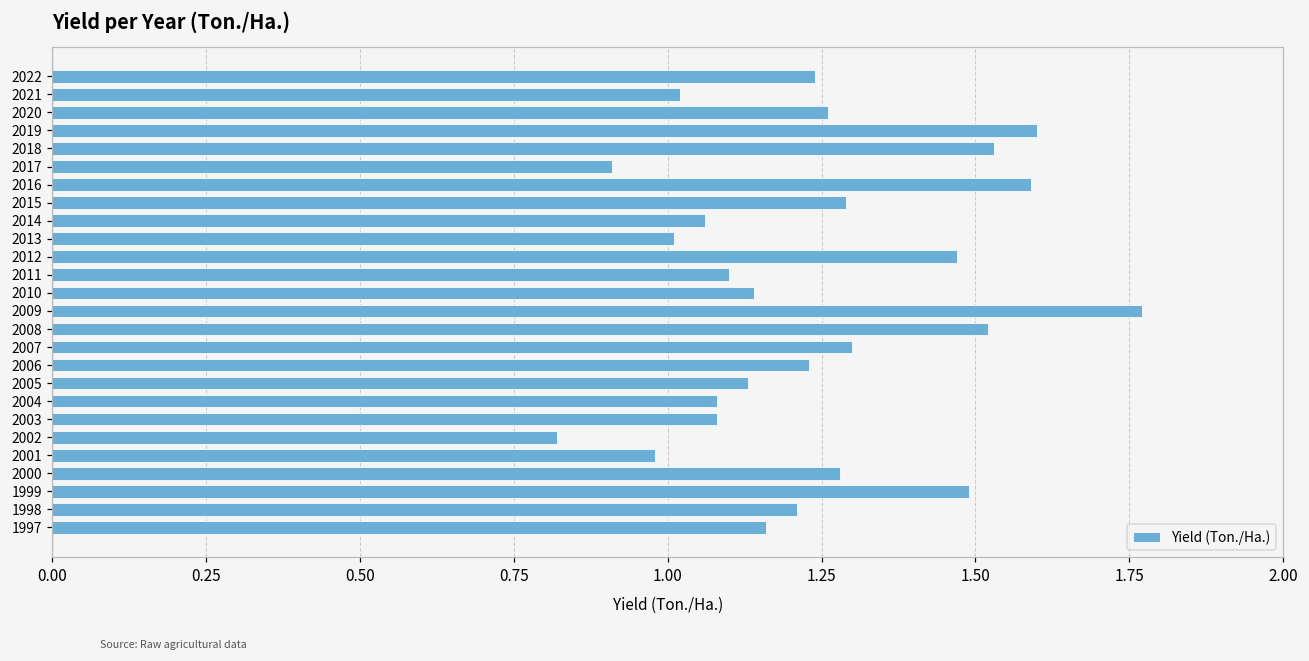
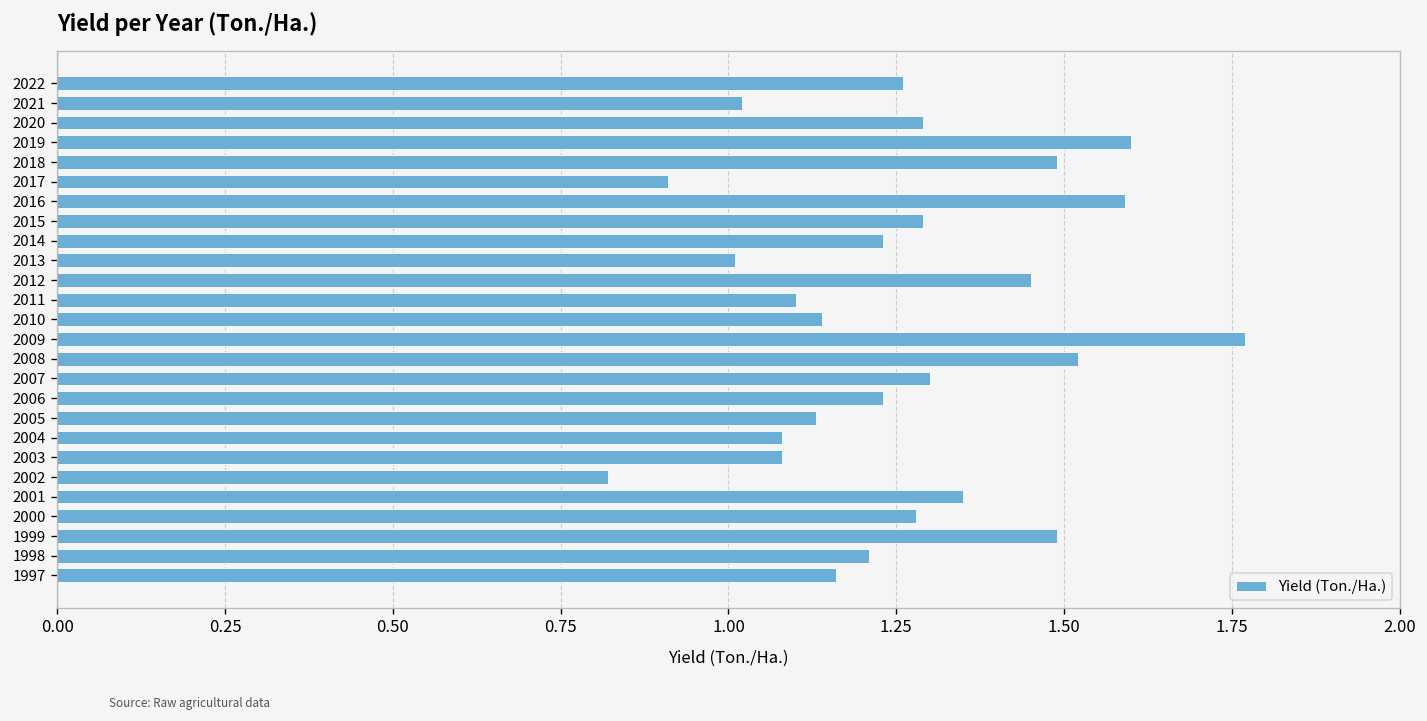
2022: 1.24 -> 1.26
2020: 1.26 -> 1.29
2018: 1.53 -> 1.49
2014: 1.06 -> 1.23
2012: 1.47 -> 1.45
2001: 0.98 -> 1.35
